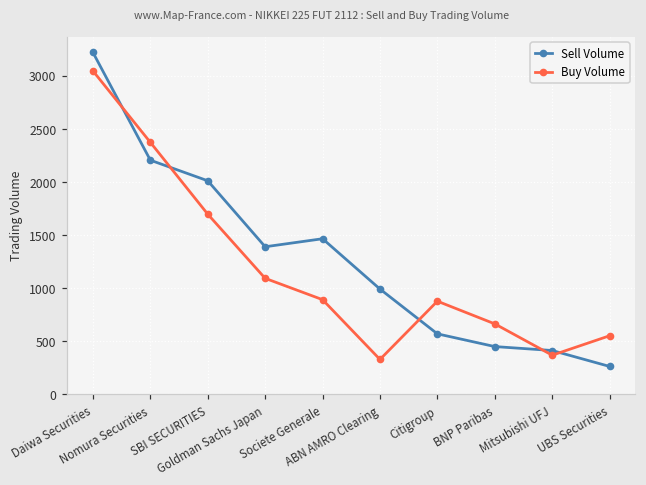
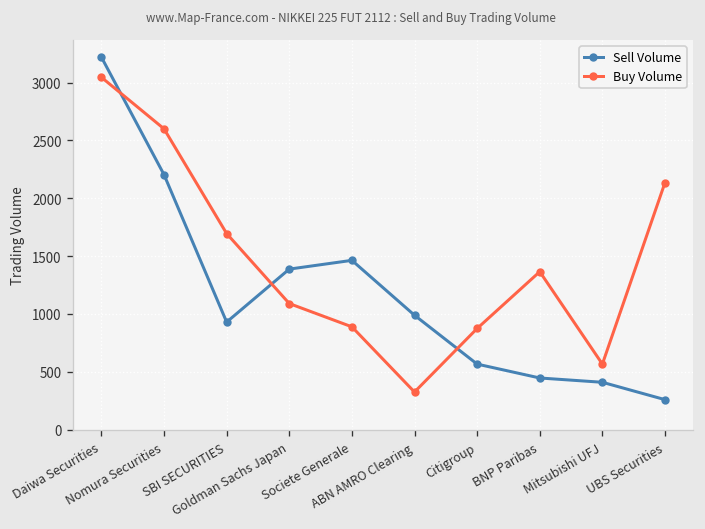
Buy Volume, Nomura Securities: 2400 -> 2600
Sell Volume, SBI SECURITIES: 2000 -> 900
Buy Volume, BNP Paribas: 700 -> 1400
Buy Volume, Mitsubishi UFJ: 400 -> 600
Buy Volume, UBS Securities: 600 -> 2100
